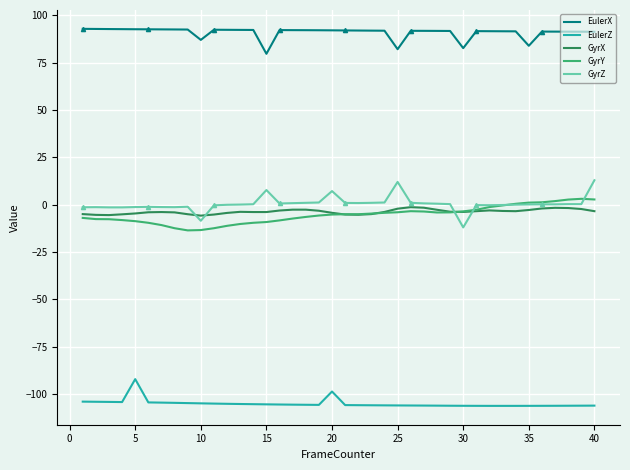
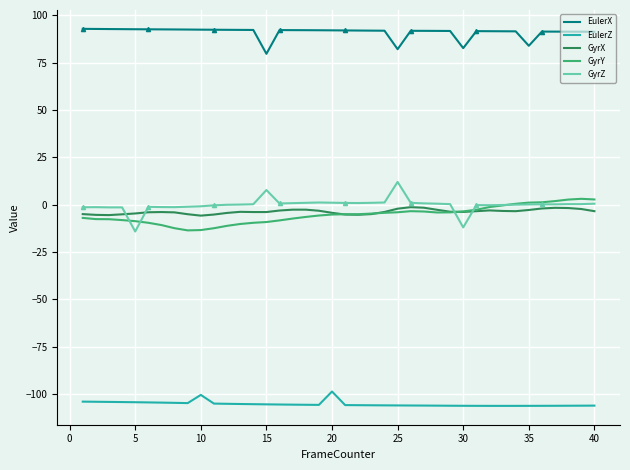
EulerZ, 5: -92 -> -104
GyrZ, 5: -1 -> -14
EulerX, 10: 87 -> 92
EulerZ, 10: -105 -> -101
GyrZ, 10: -9 -> -1
GyrZ, 20: 7 -> 1
GyrZ, 40: 13 -> 0
